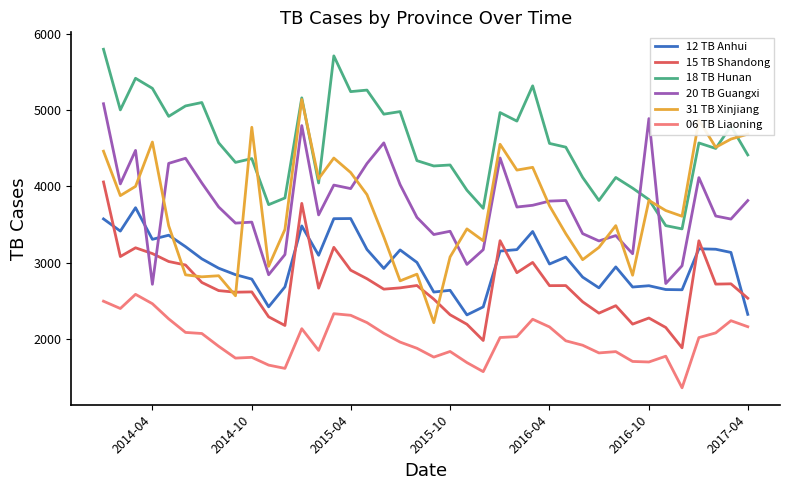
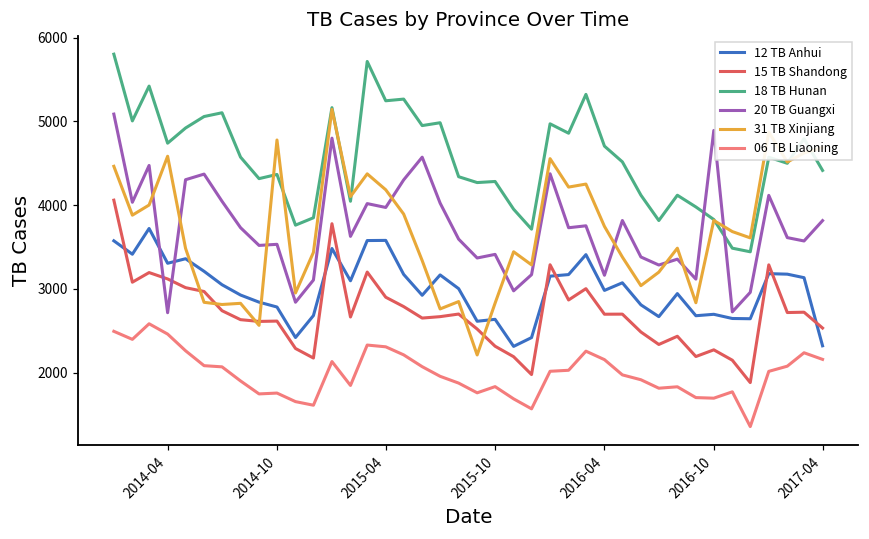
18 TB Hunan, 2014-04: 5300 -> 4700
31 TB Xinjiang, 2015-10: 3100 -> 2800
18 TB Hunan, 2016-04: 4600 -> 4700
20 TB Guangxi, 2016-04: 3800 -> 3200
